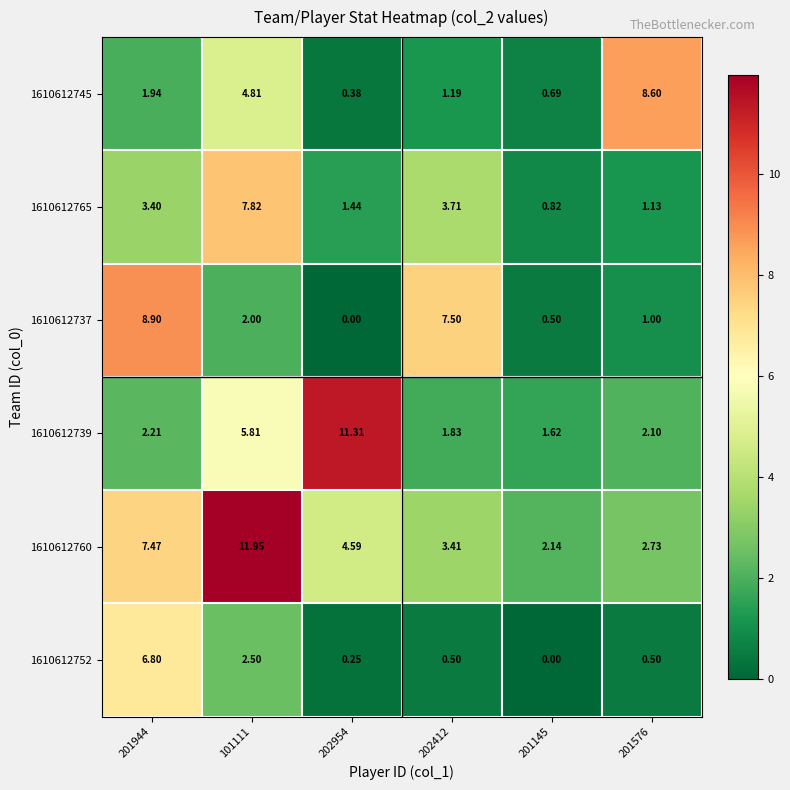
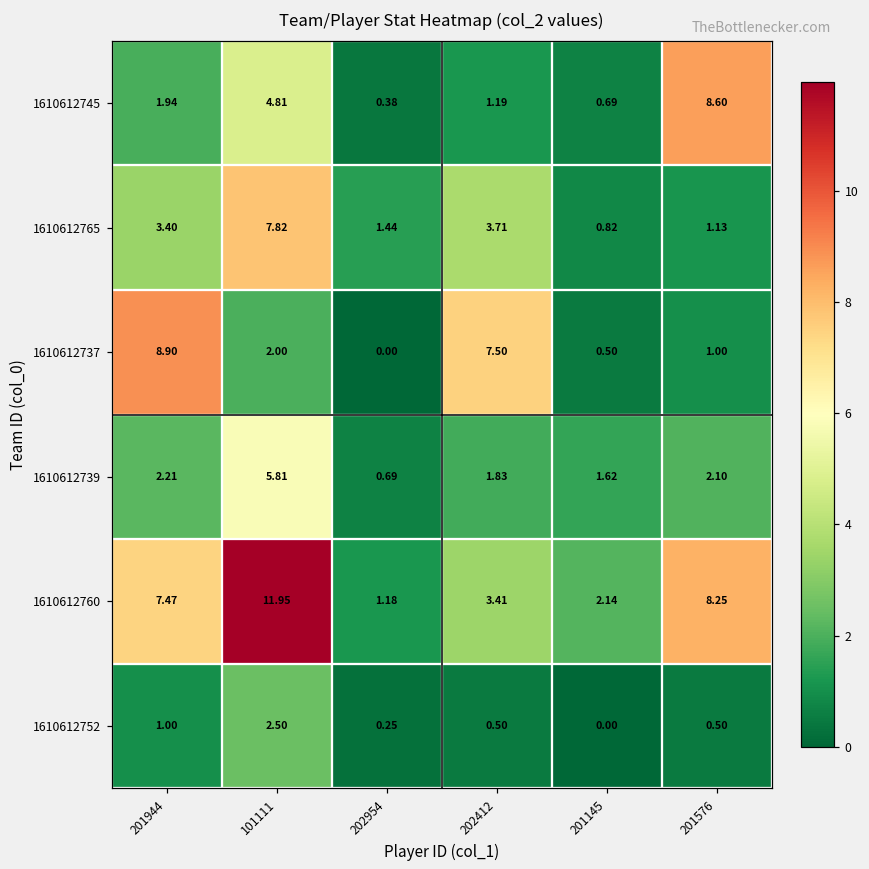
1610612739, 202954: 11.31 -> 0.69
1610612760, 202954: 4.59 -> 1.18
1610612760, 201576: 2.73 -> 8.25
1610612752, 201944: 6.80 -> 1.00
